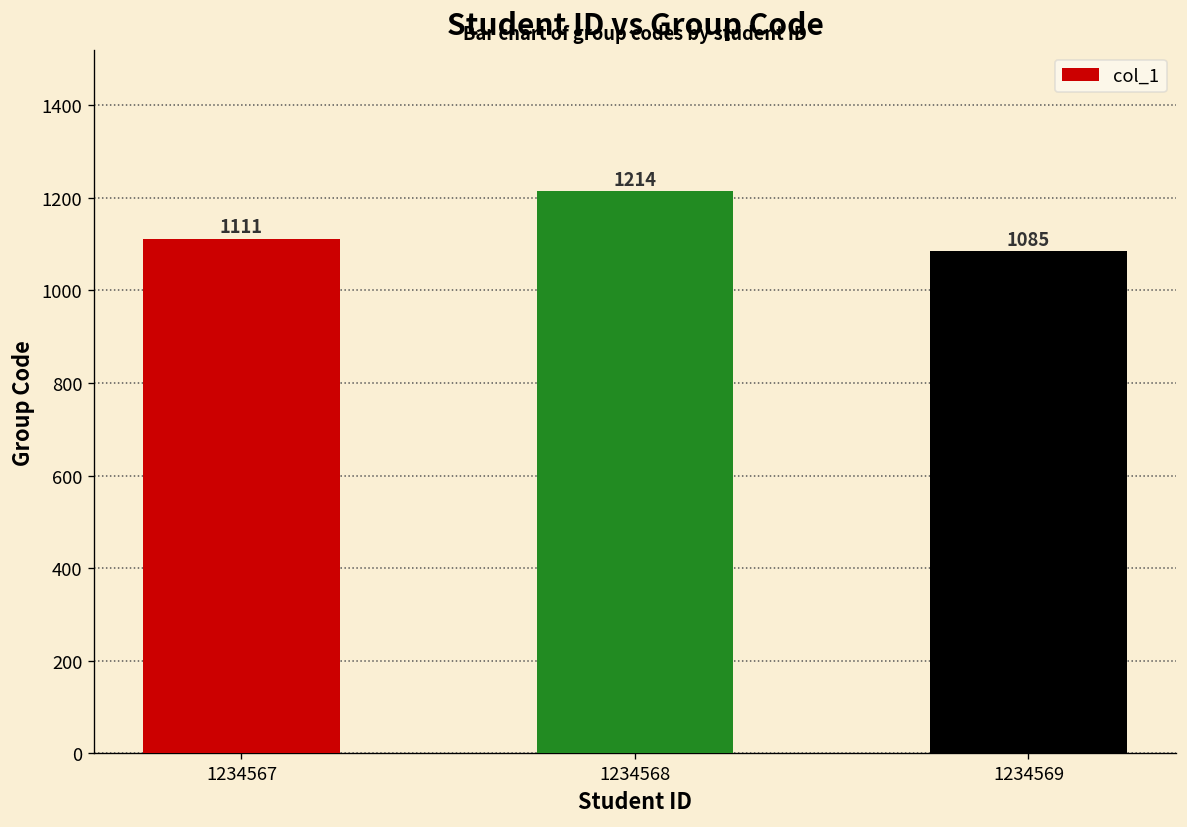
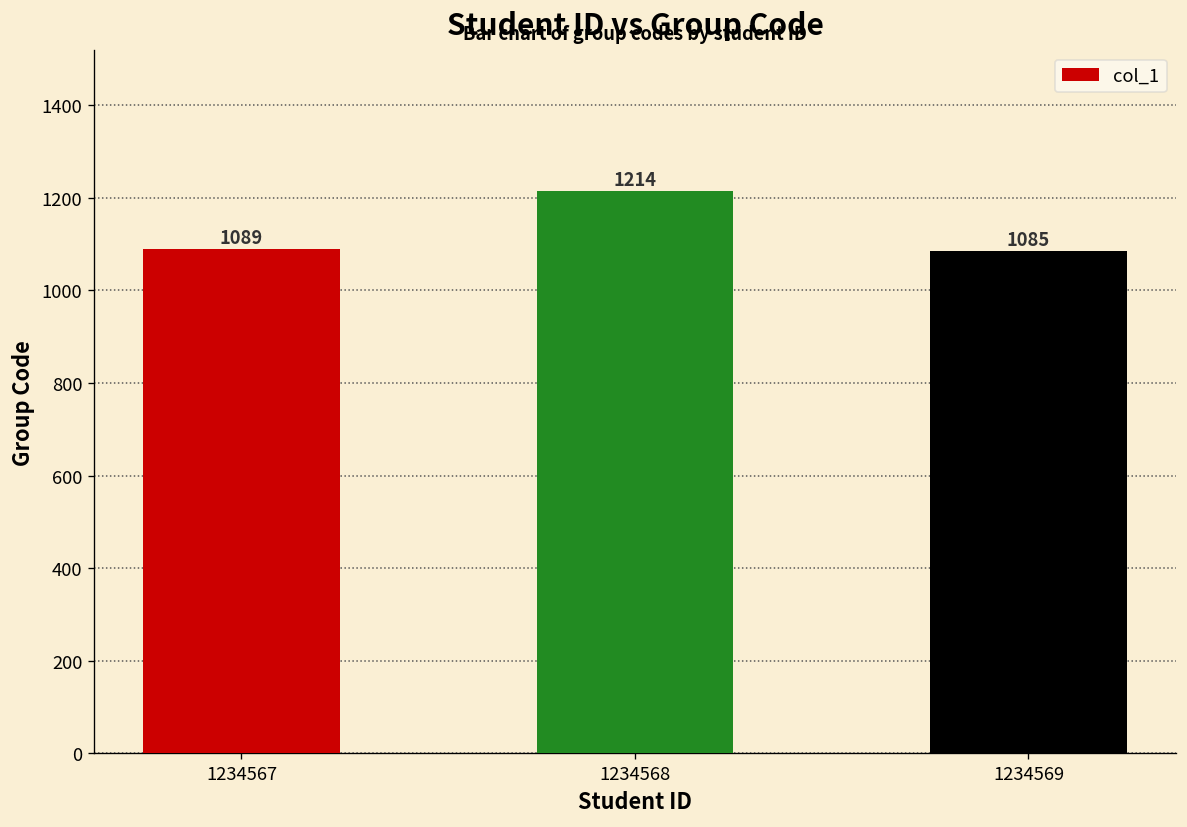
1234567: 1111 -> 1089
